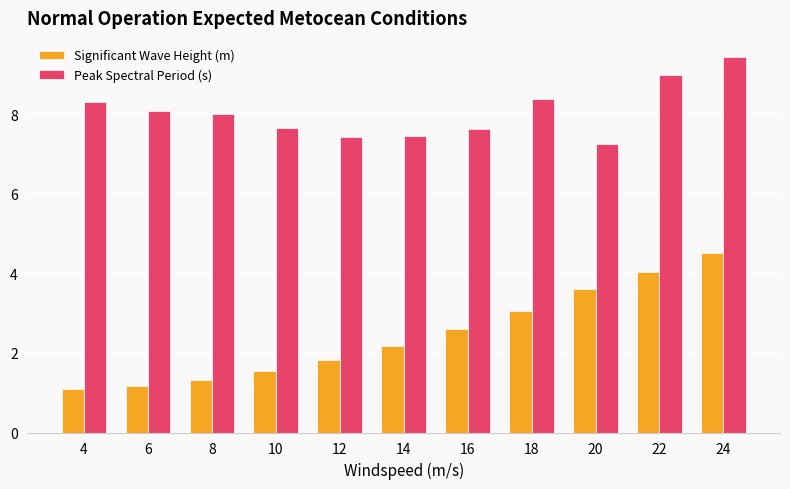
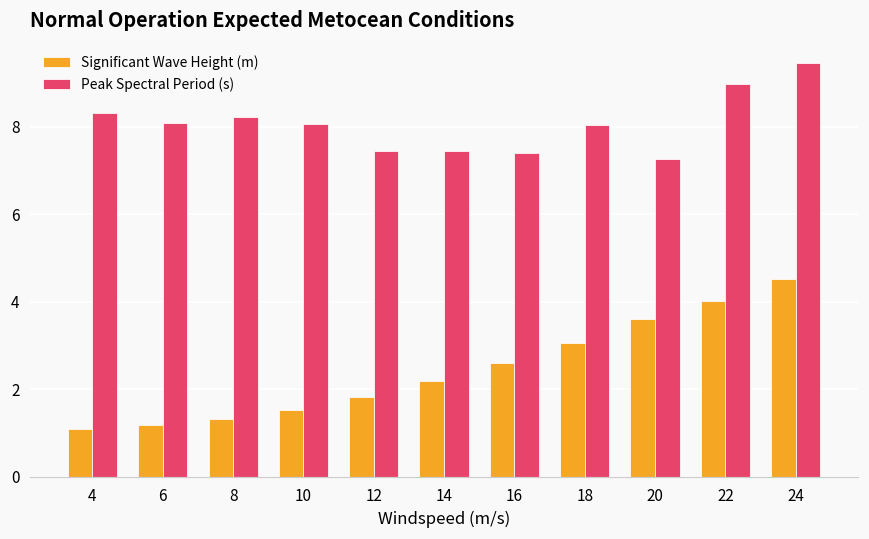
Peak Spectral Period (s), 8: 8.0 -> 8.2
Peak Spectral Period (s), 10: 7.7 -> 8.1
Peak Spectral Period (s), 16: 7.6 -> 7.4
Peak Spectral Period (s), 18: 8.4 -> 8.0
